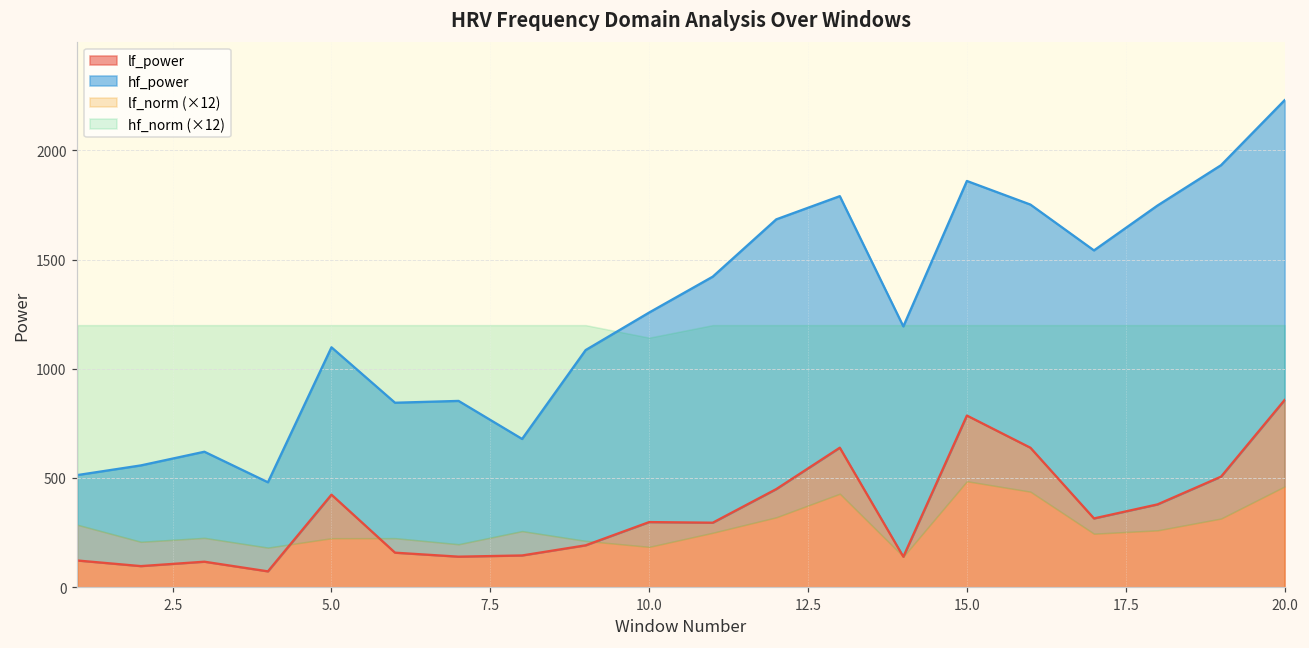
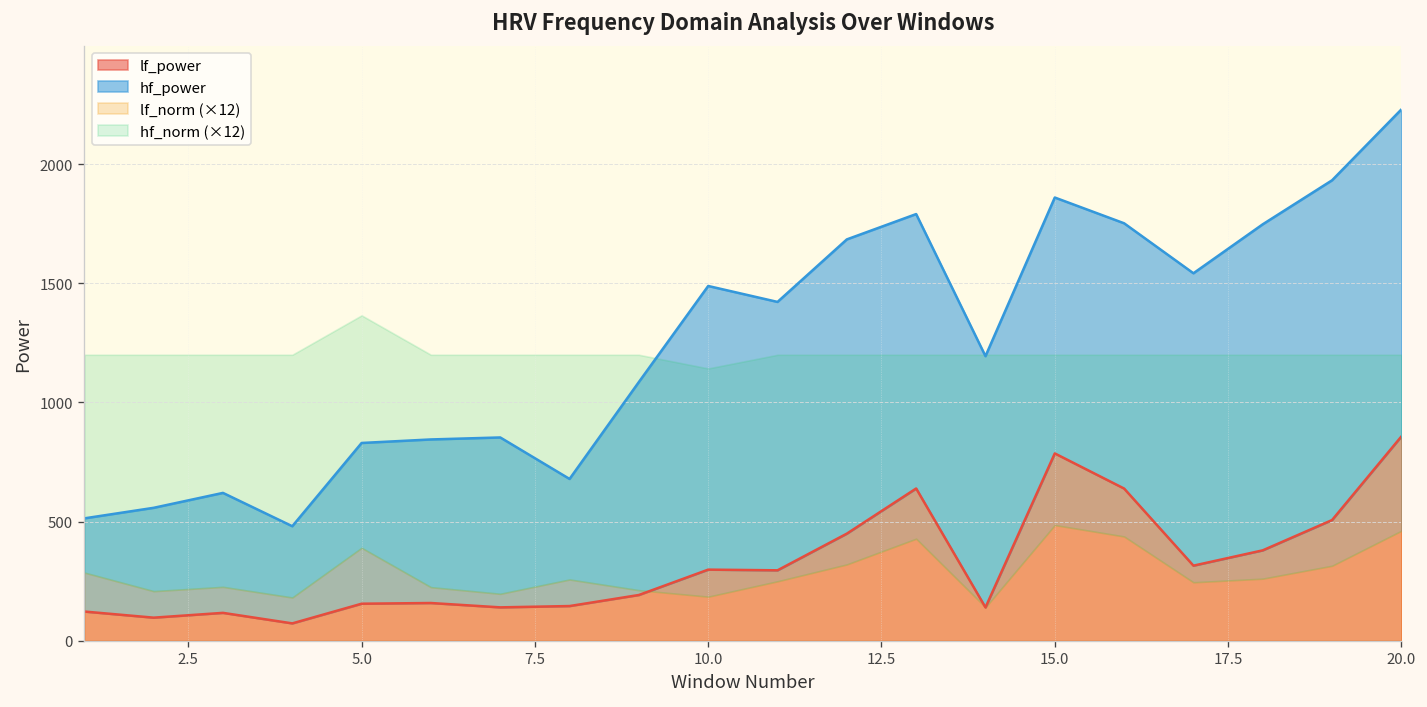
lf_power, 5.0: 420 -> 160
lf_norm (×12), 5.0: 220 -> 390
hf_power, 10.0: 960 -> 1190
